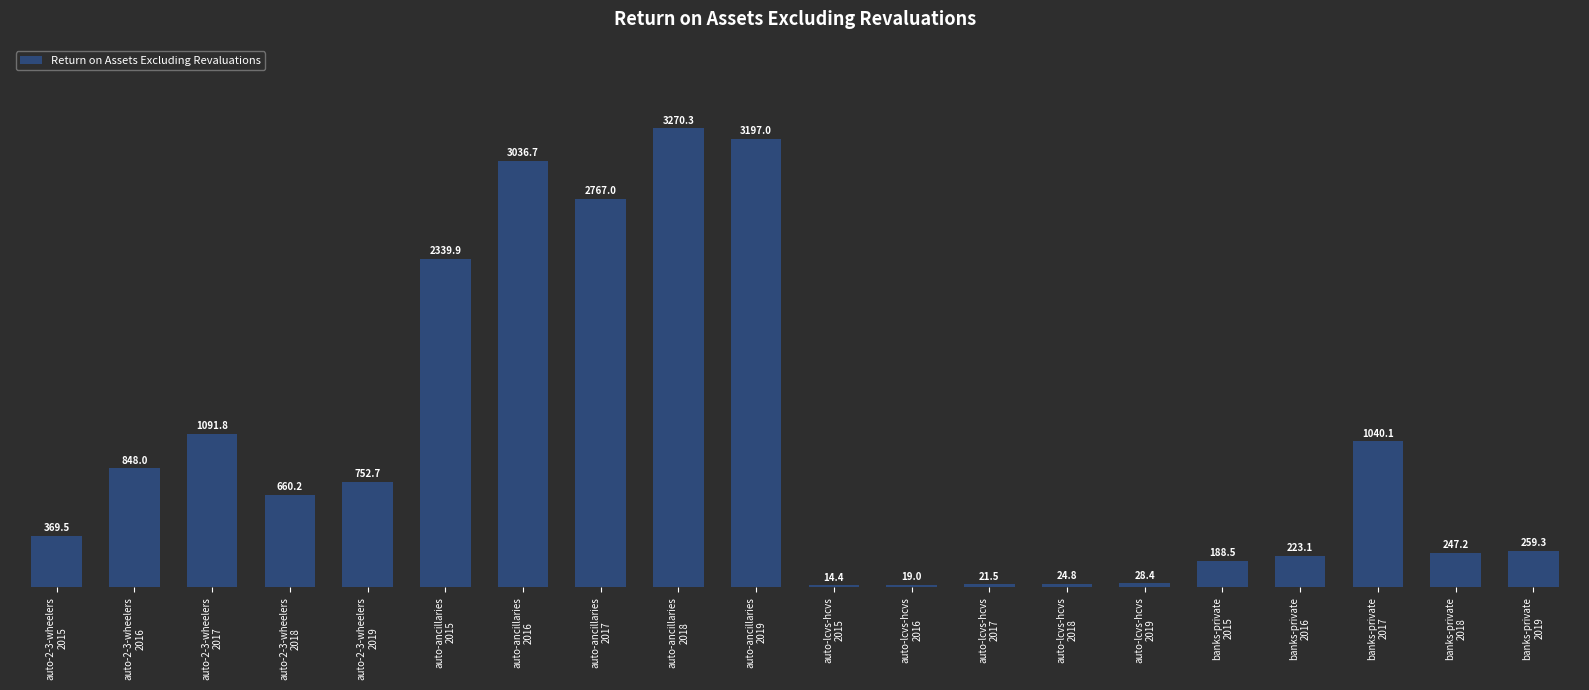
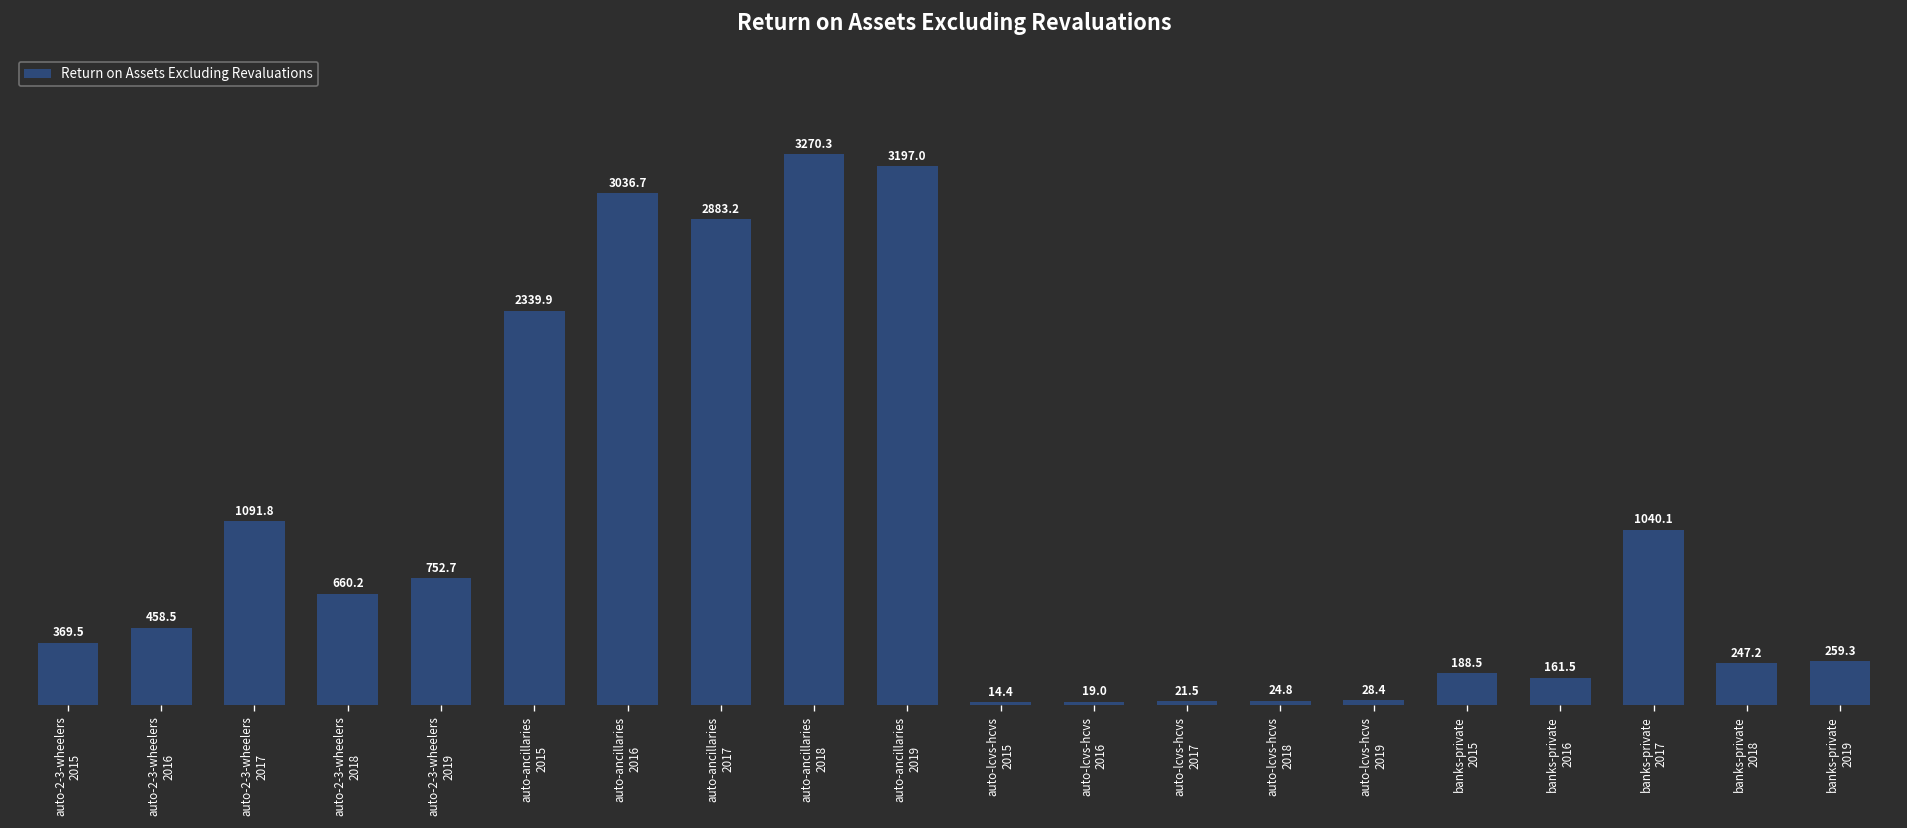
auto-2-3-wheelers 2016: 848.0 -> 458.5
auto-ancillaries 2017: 2767.0 -> 2883.2
banks-private 2016: 223.1 -> 161.5
